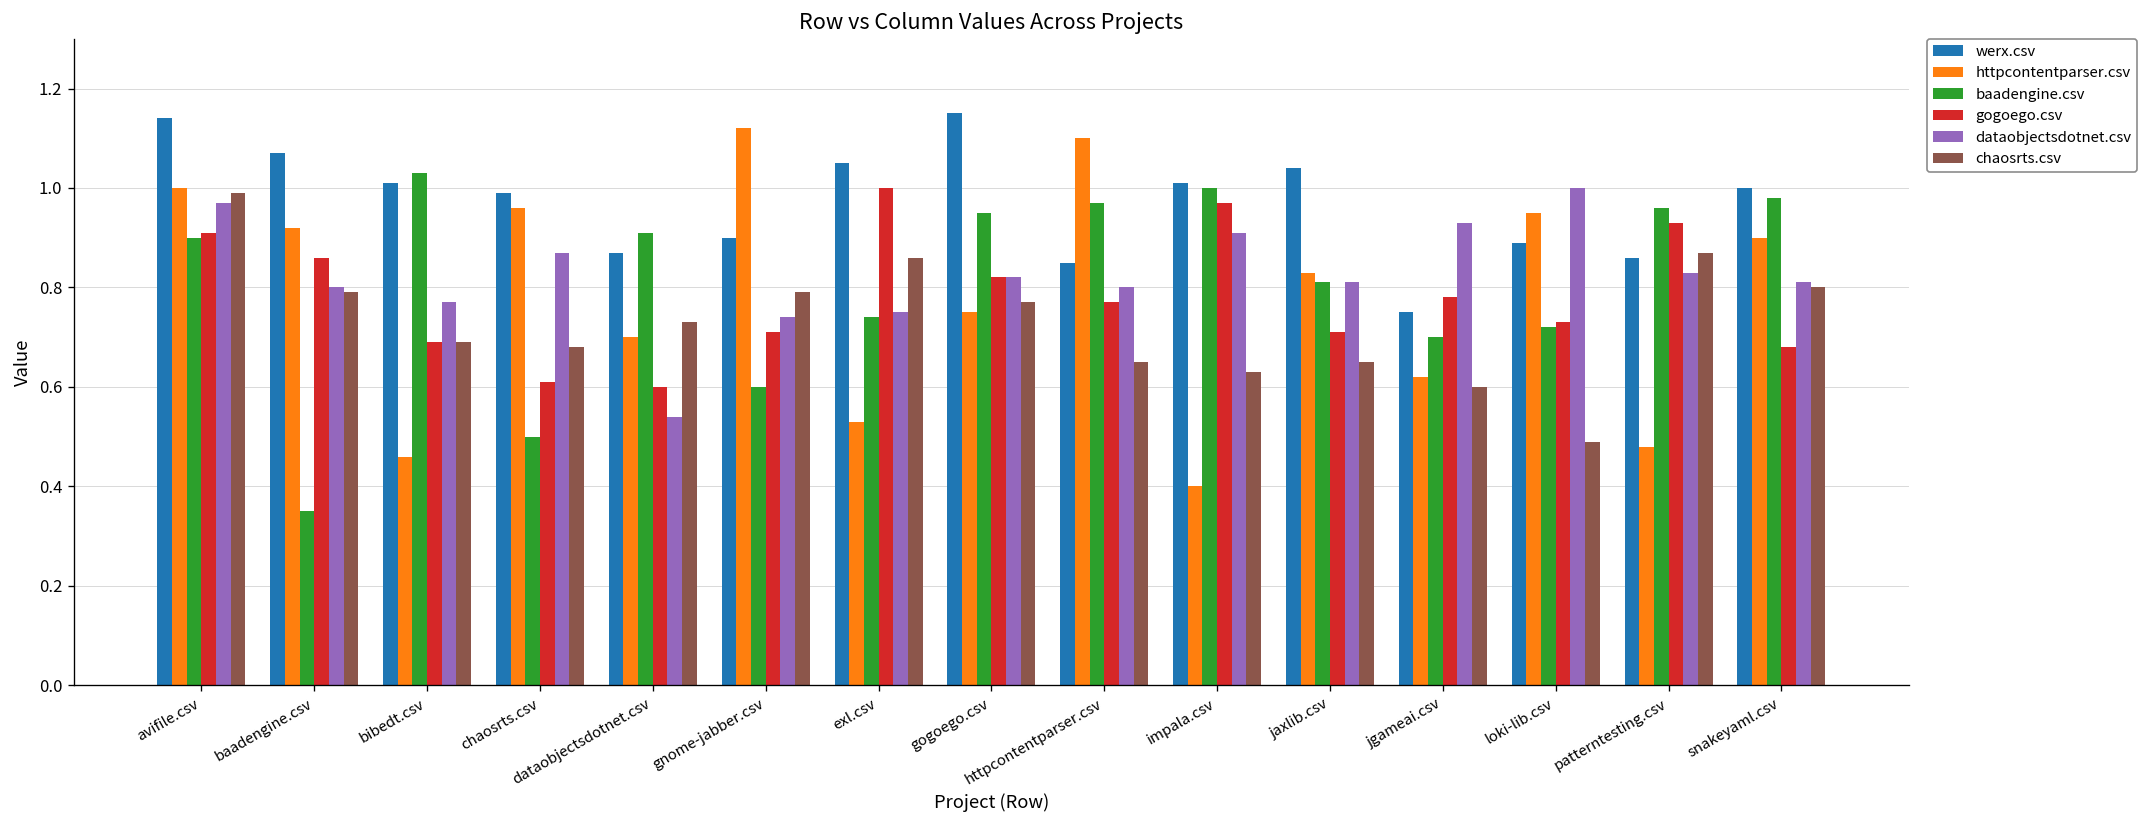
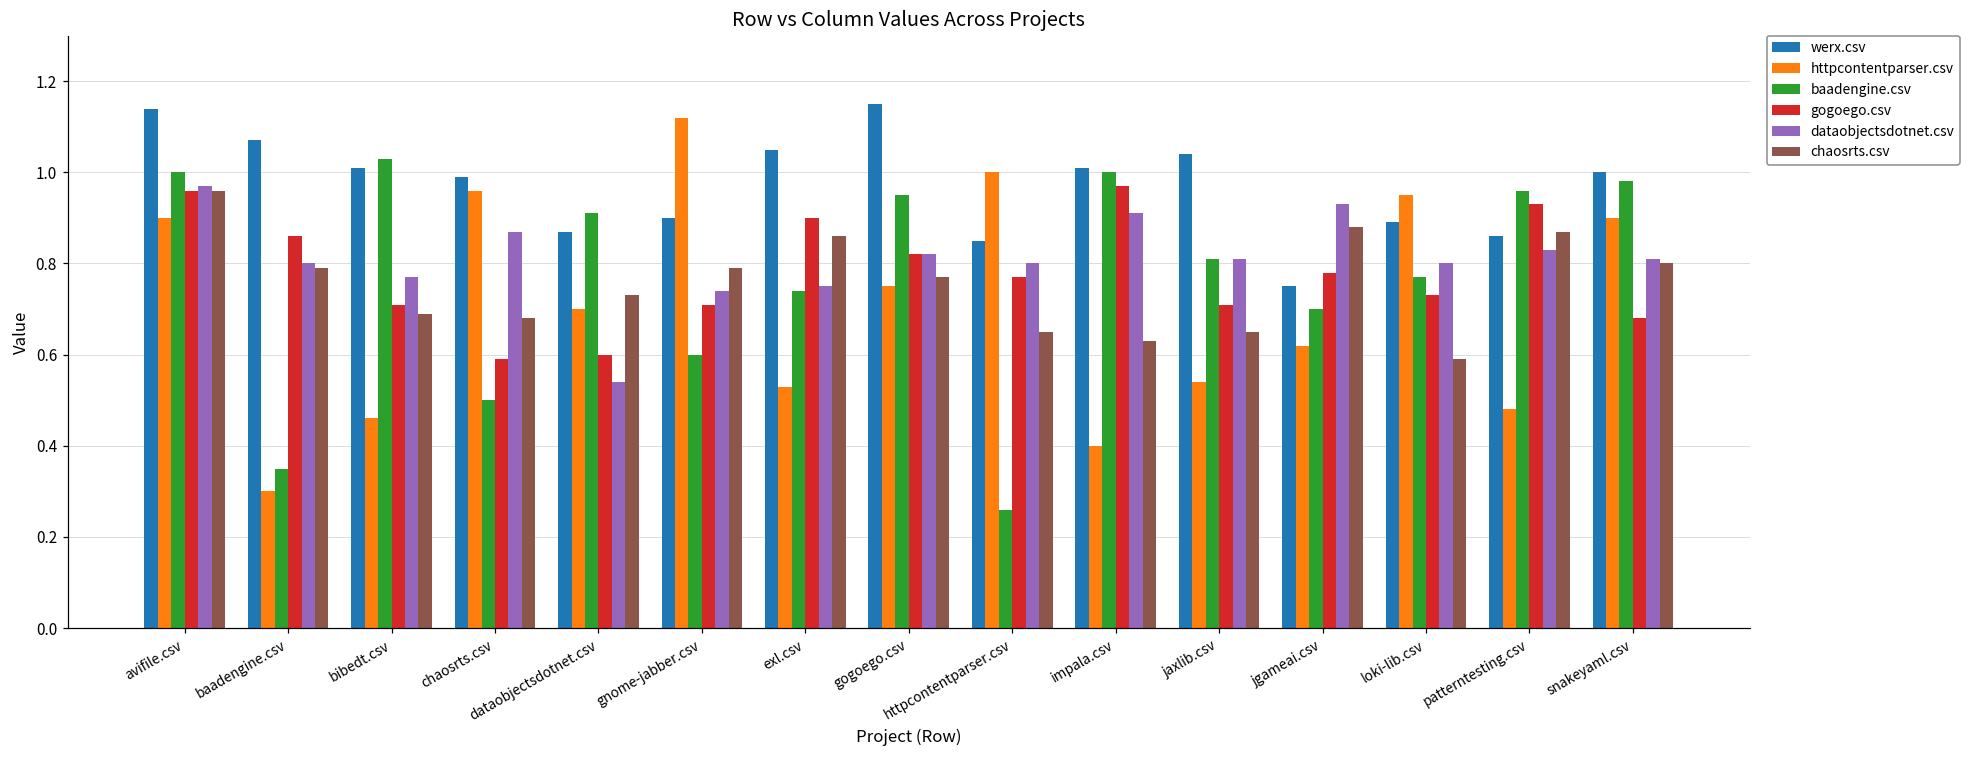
httpcontentparser.csv, avifile.csv: 1.0 -> 0.9
baadengine.csv, avifile.csv: 0.9 -> 1.0
gogoego.csv, avifile.csv: 0.91 -> 0.96
chaosrts.csv, avifile.csv: 0.99 -> 0.96
httpcontentparser.csv, baadengine.csv: 0.92 -> 0.30
gogoego.csv, bibedt.csv: 0.69 -> 0.71
gogoego.csv, chaosrts.csv: 0.61 -> 0.59
gogoego.csv, exl.csv: 1.0 -> 0.9
httpcontentparser.csv, httpcontentparser.csv: 1.1 -> 1.0
baadengine.csv, httpcontentparser.csv: 0.97 -> 0.26
httpcontentparser.csv, jaxlib.csv: 0.83 -> 0.54
chaosrts.csv, jgameai.csv: 0.60 -> 0.88
baadengine.csv, loki-lib.csv: 0.72 -> 0.77
dataobjectsdotnet.csv, loki-lib.csv: 1.0 -> 0.8
chaosrts.csv, loki-lib.csv: 0.49 -> 0.59
